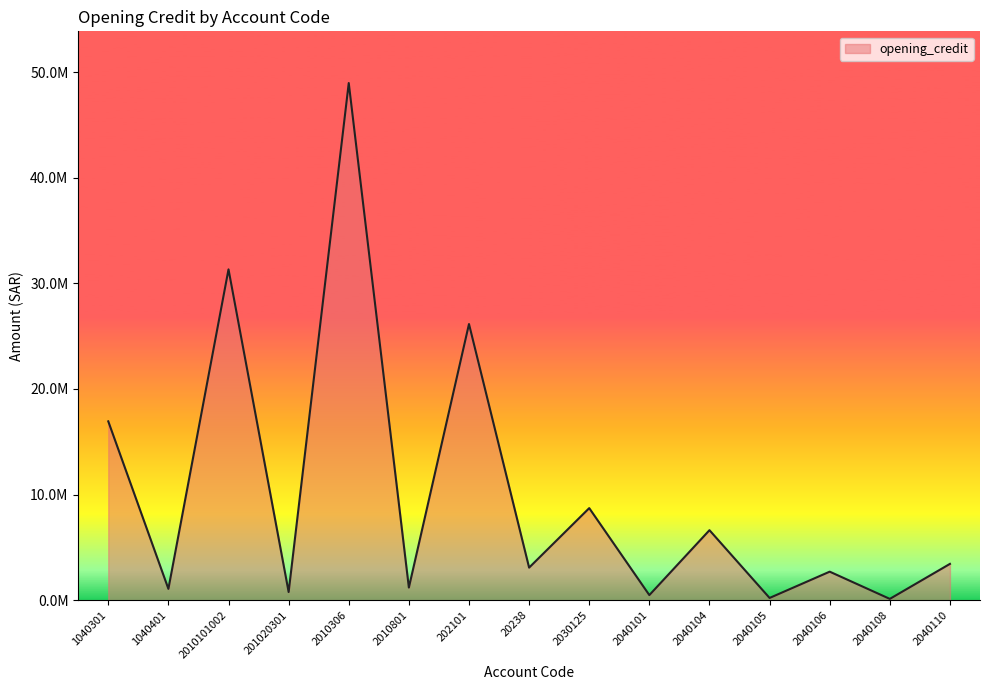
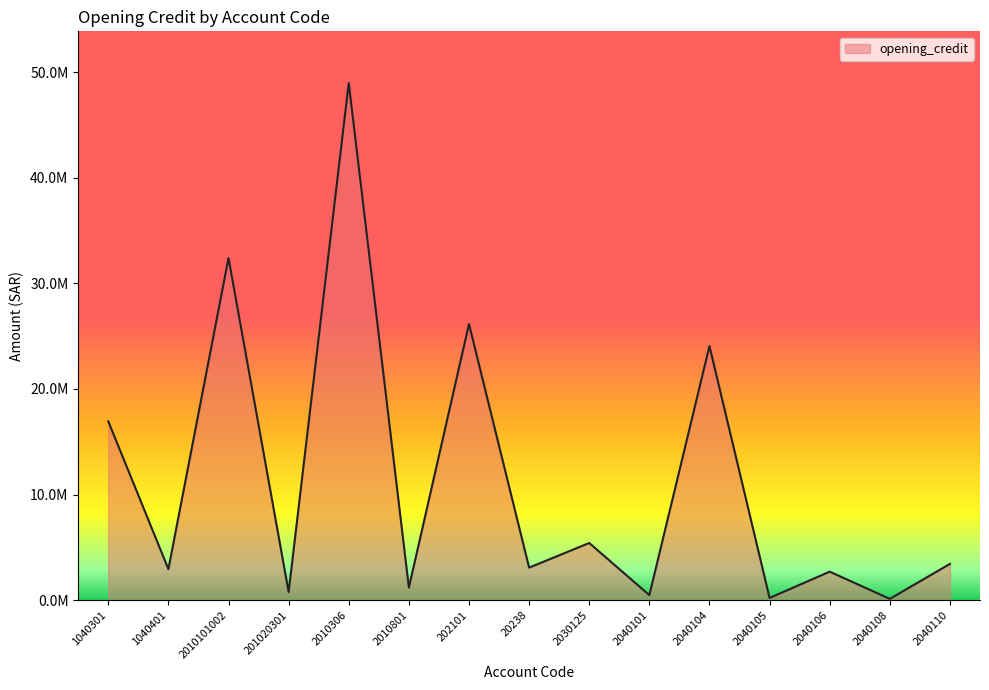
1040401: 1100000 -> 2900000
2010101002: 31300000 -> 32400000
2030125: 8700000 -> 5400000
2040104: 6600000 -> 24100000
